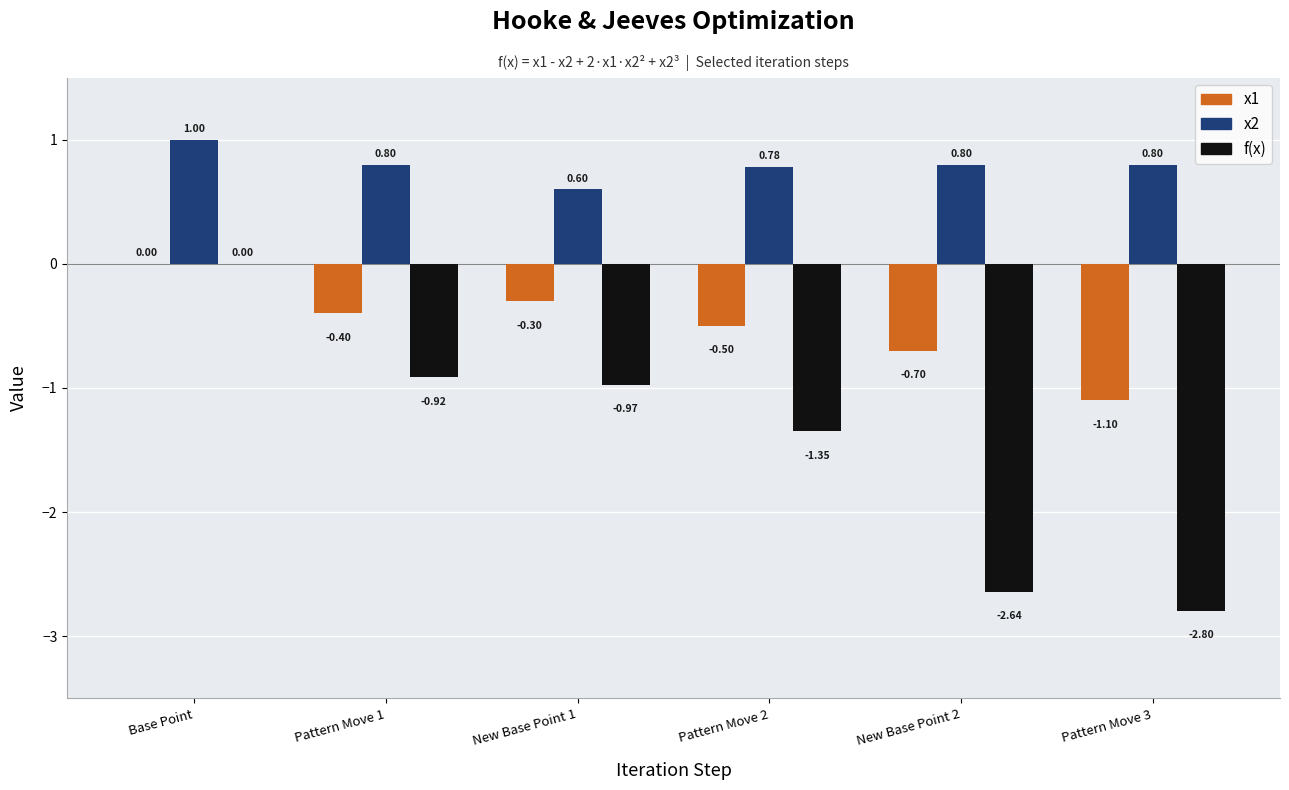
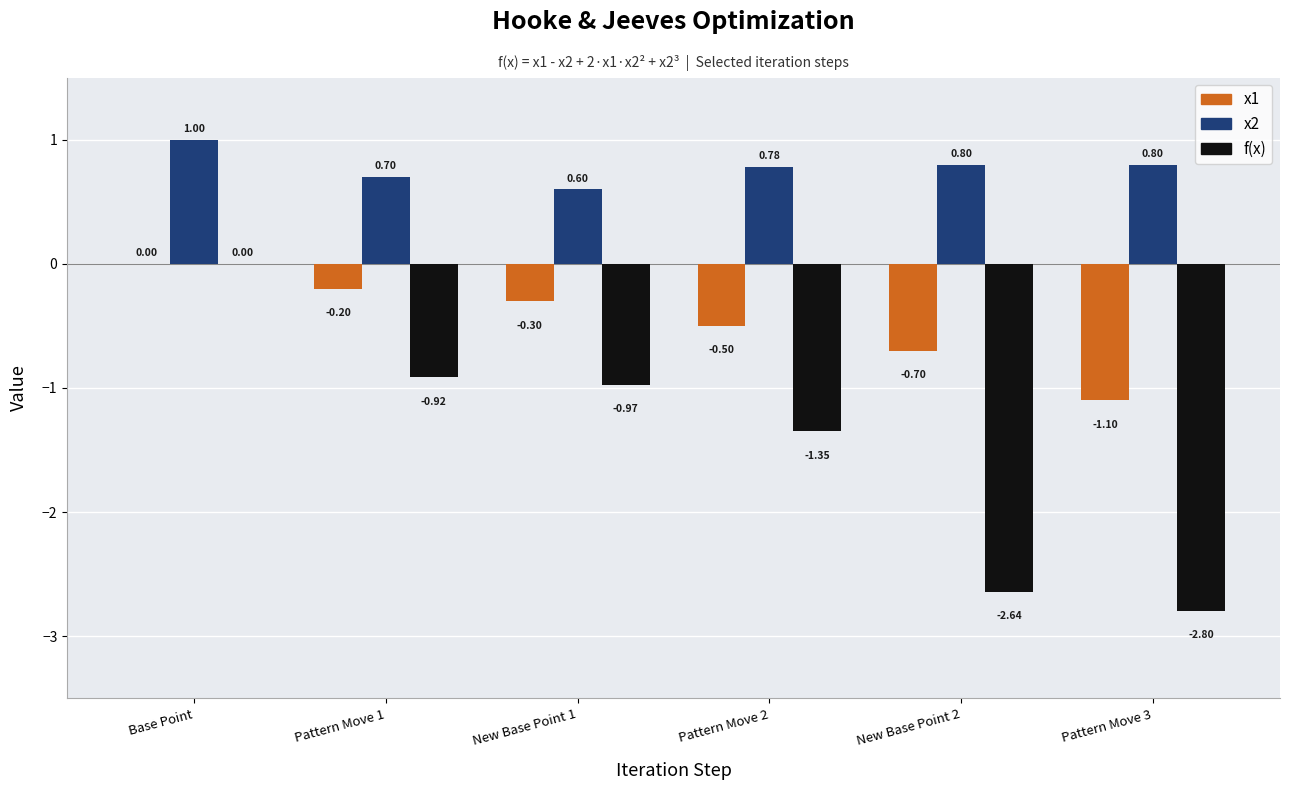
x1, Pattern Move 1: -0.40 -> -0.20
x2, Pattern Move 1: 0.80 -> 0.70
